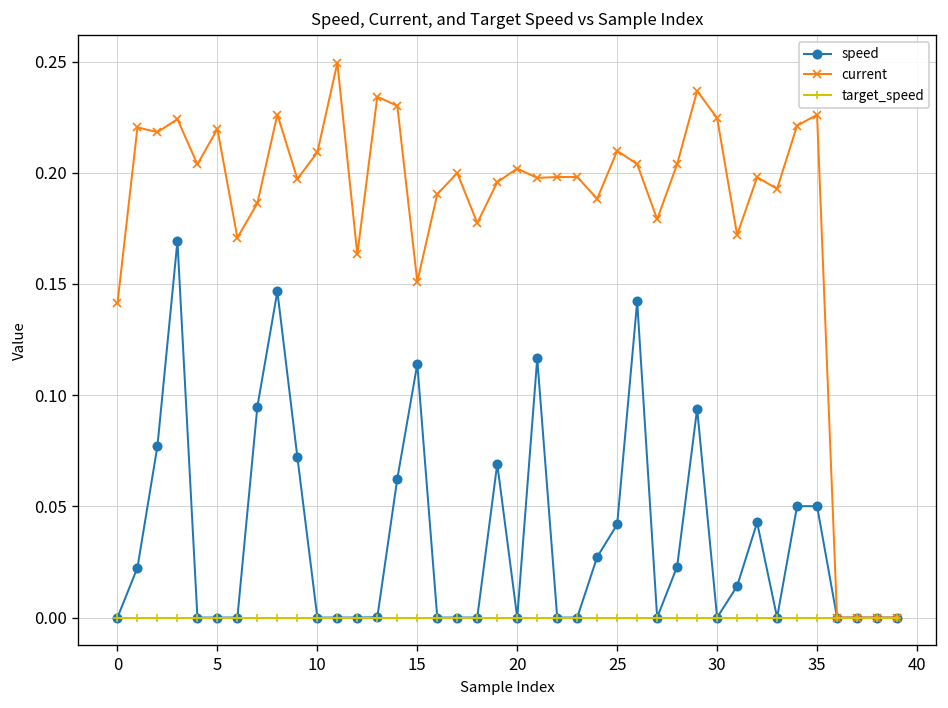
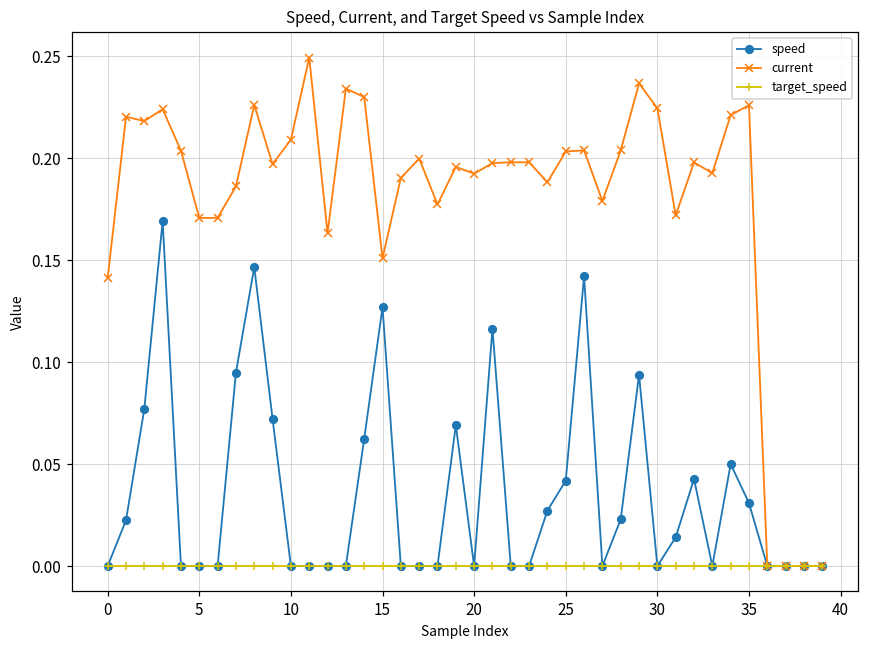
current, 5: 0.220 -> 0.171
speed, 15: 0.114 -> 0.127
current, 20: 0.202 -> 0.193
current, 25: 0.210 -> 0.203
speed, 35: 0.050 -> 0.031
